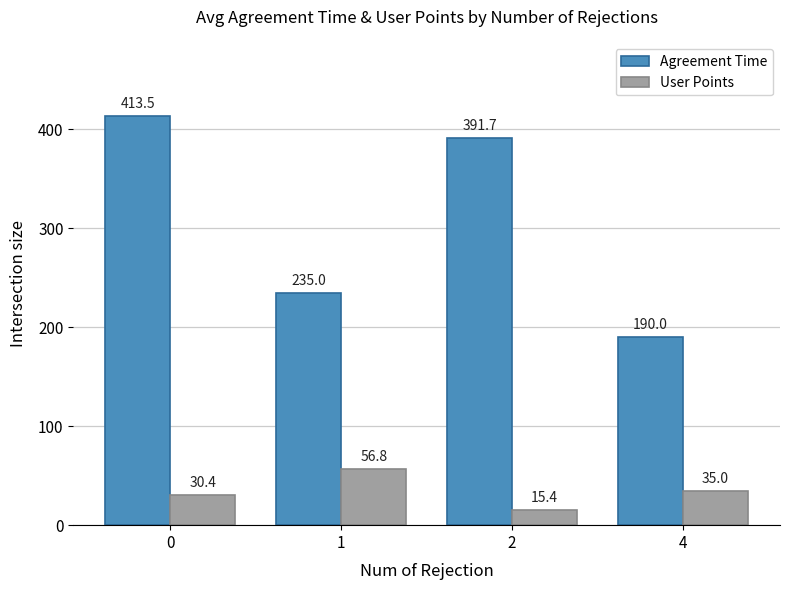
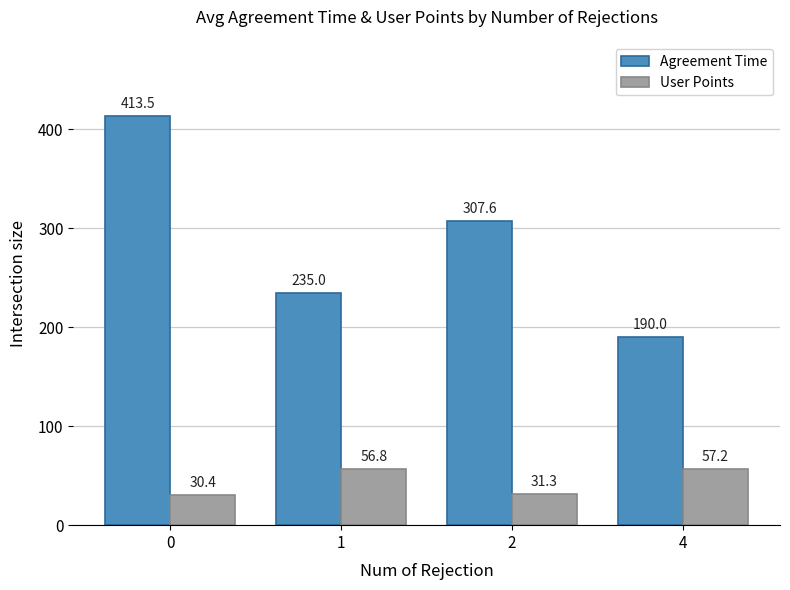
Agreement Time, 2: 391.7 -> 307.6
User Points, 2: 15.4 -> 31.3
User Points, 4: 35.0 -> 57.2
